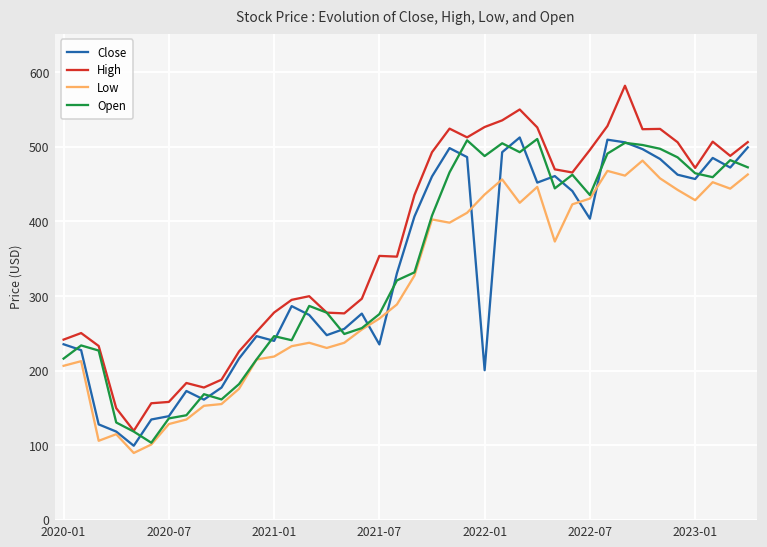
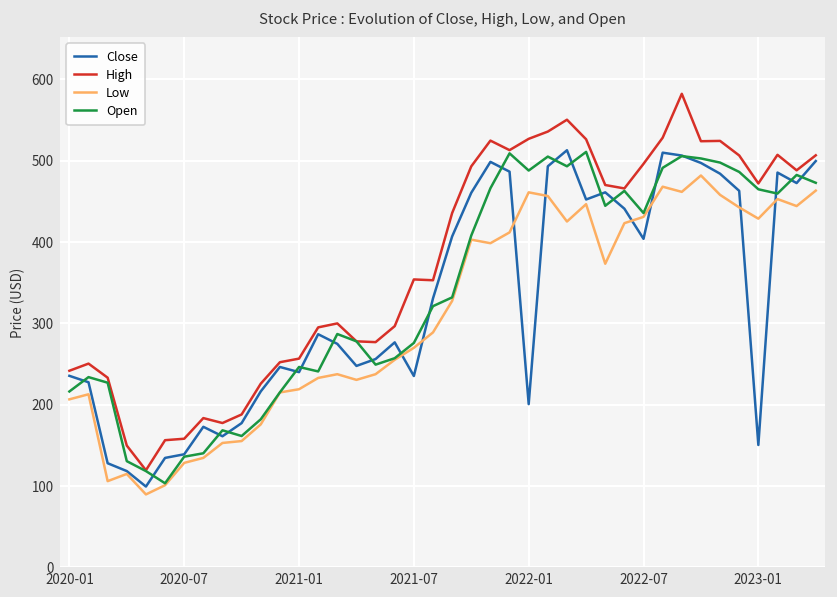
High, 2021-01: 280 -> 260
Low, 2022-01: 440 -> 460
Close, 2023-01: 460 -> 150
